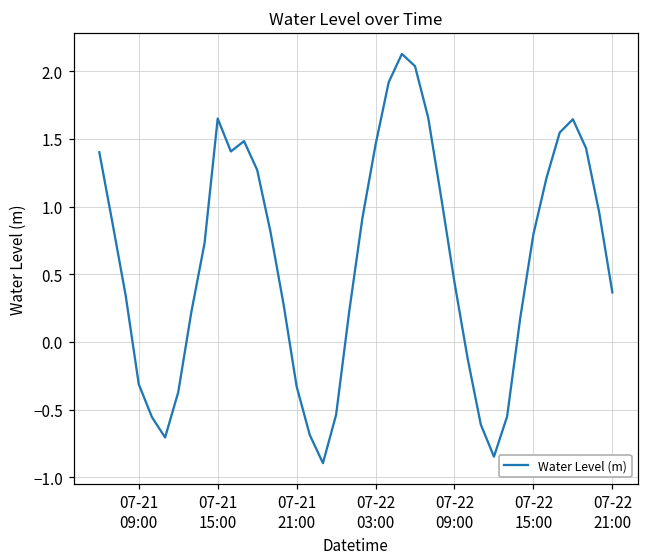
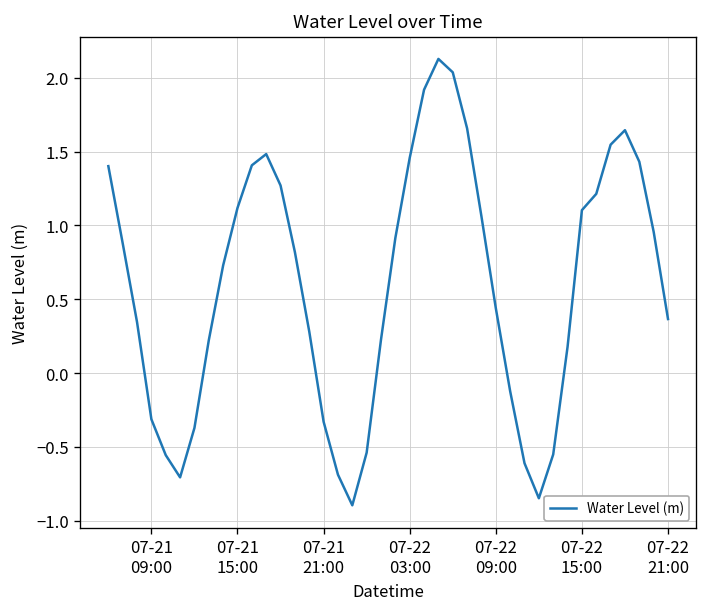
07-21 15:00: 1.65 -> 1.12
07-22 15:00: 0.80 -> 1.10
